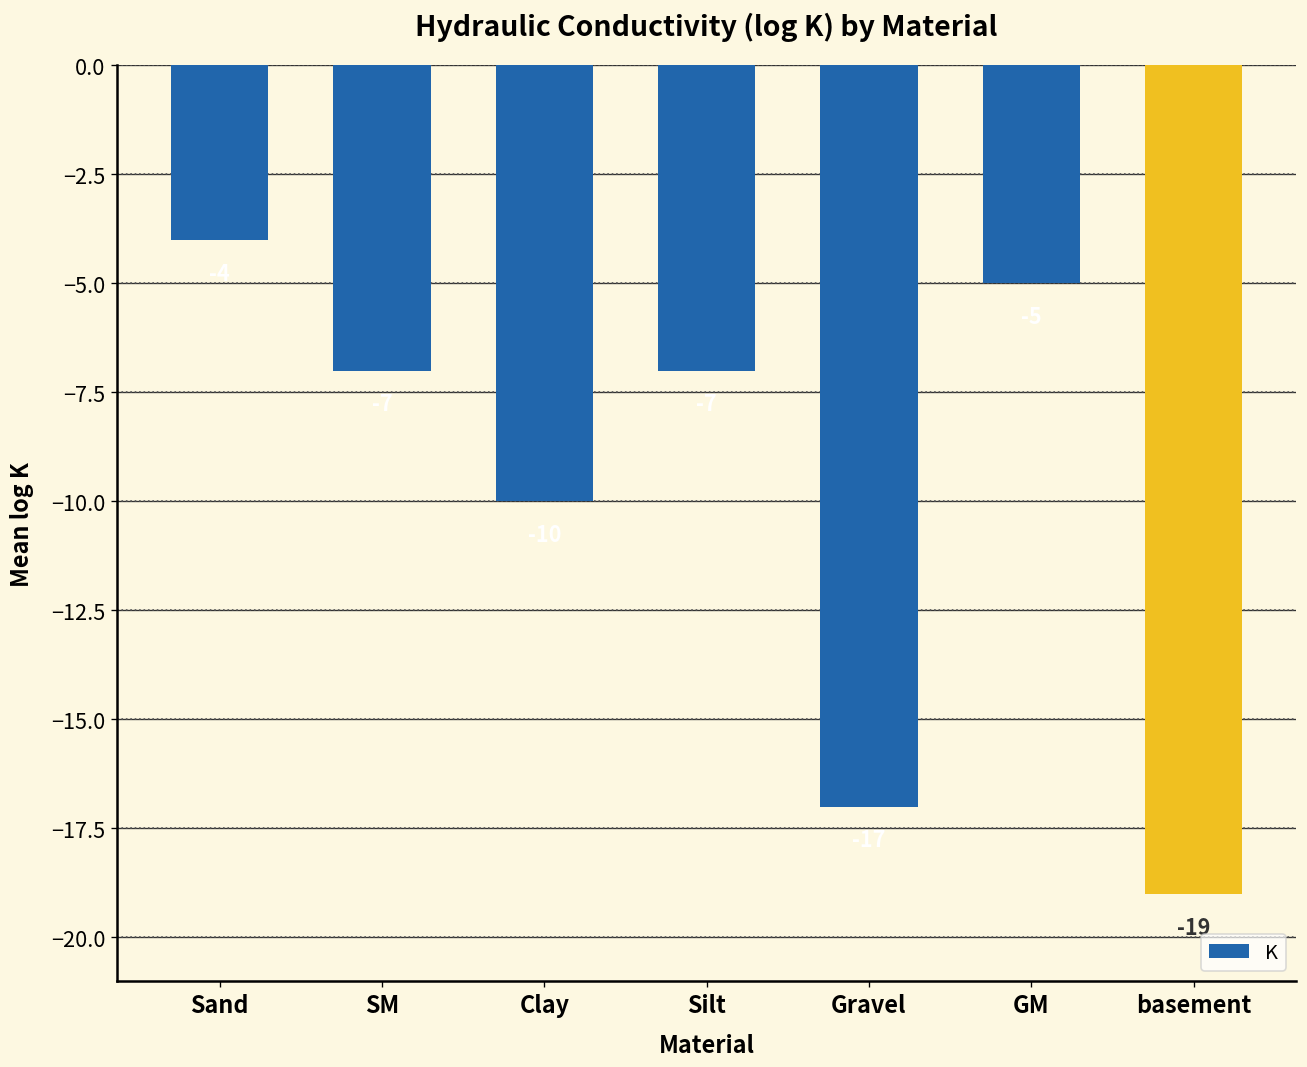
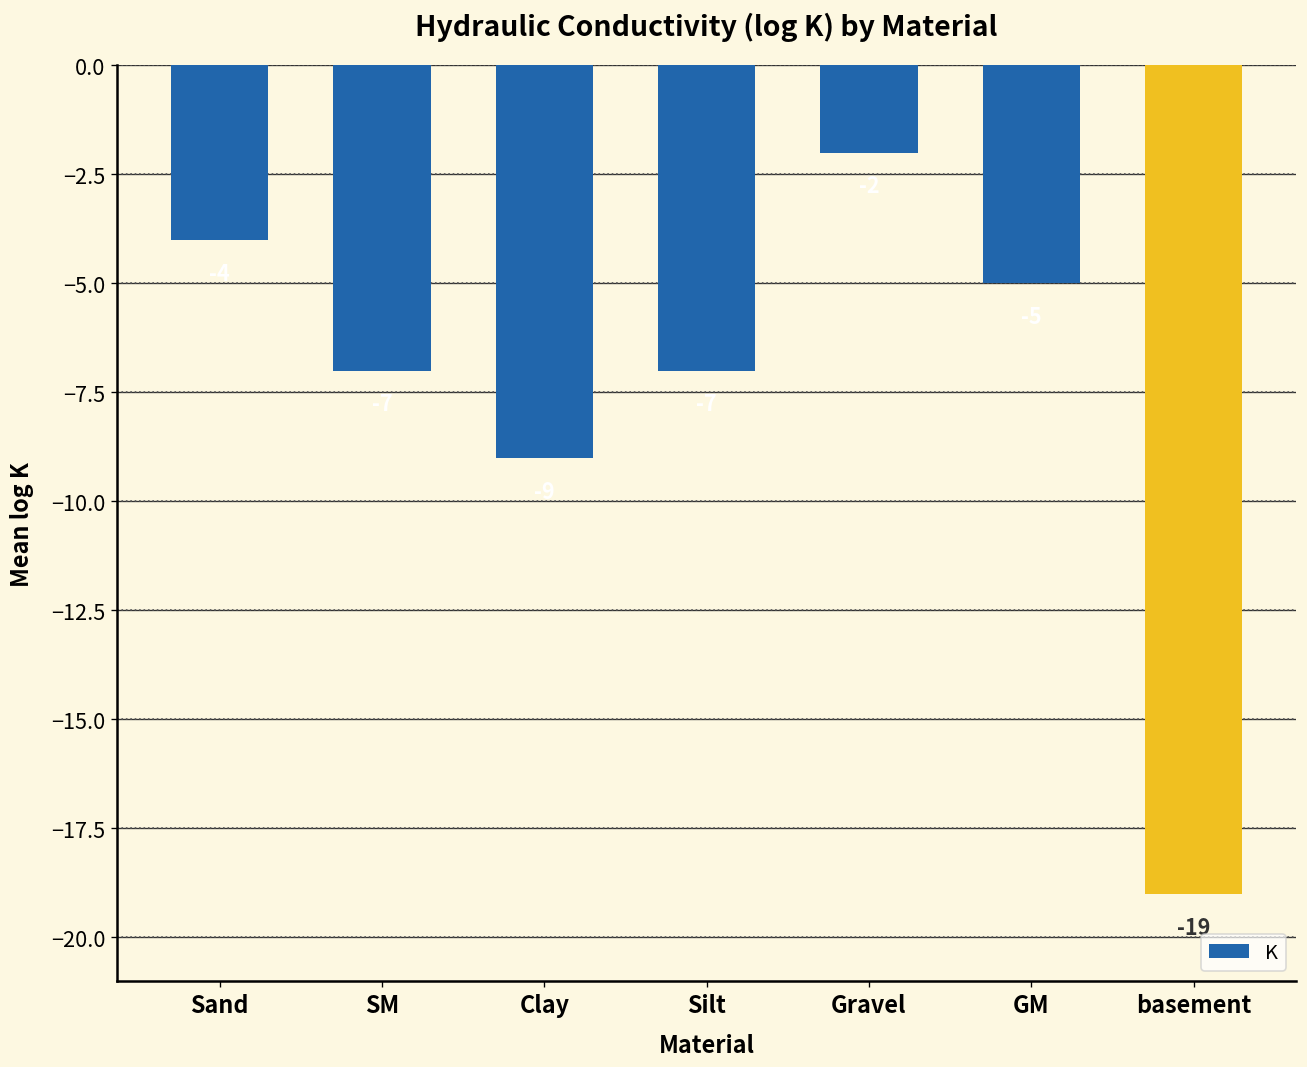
Clay: -10 -> -9
Gravel: -17 -> -2
